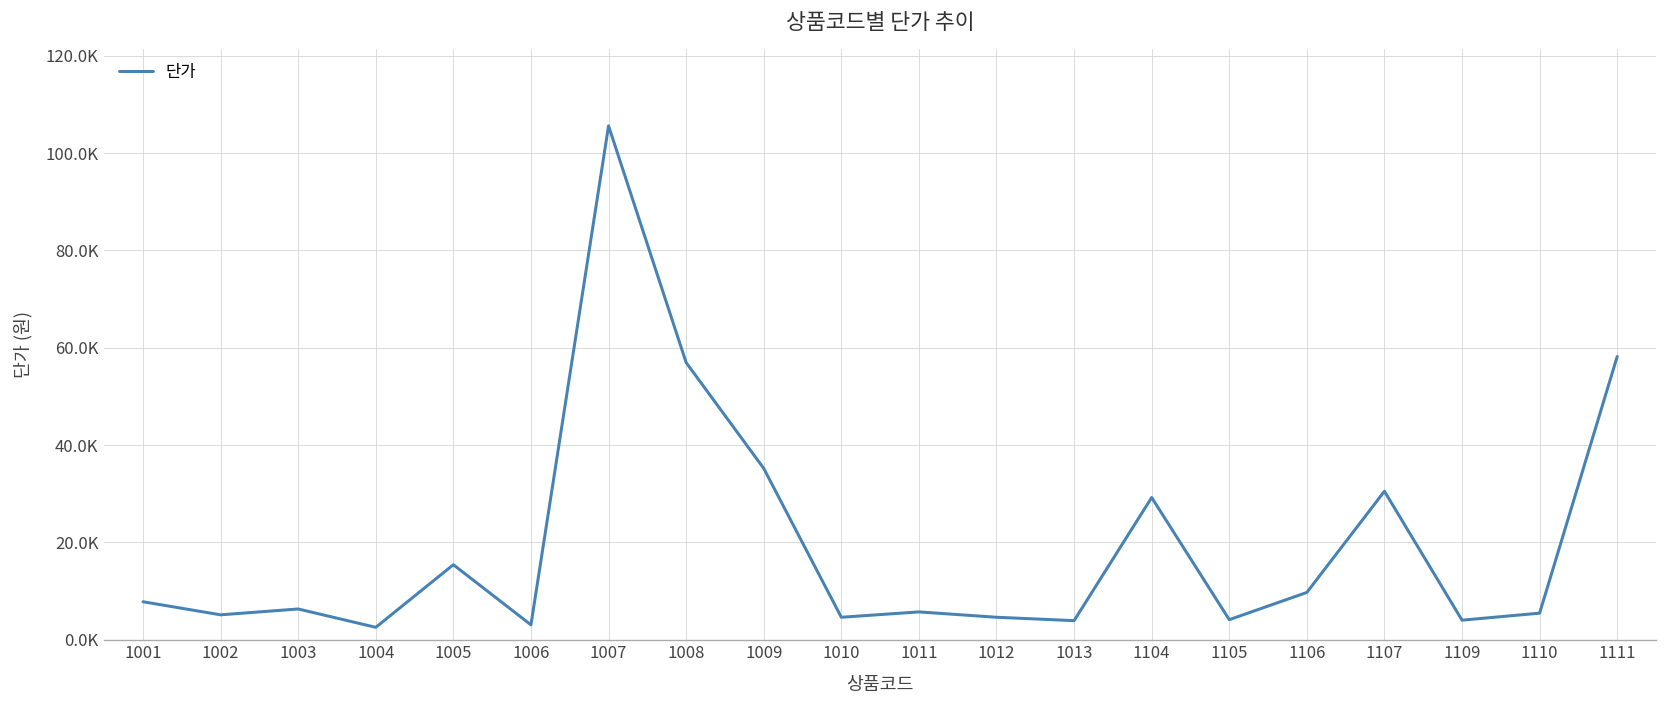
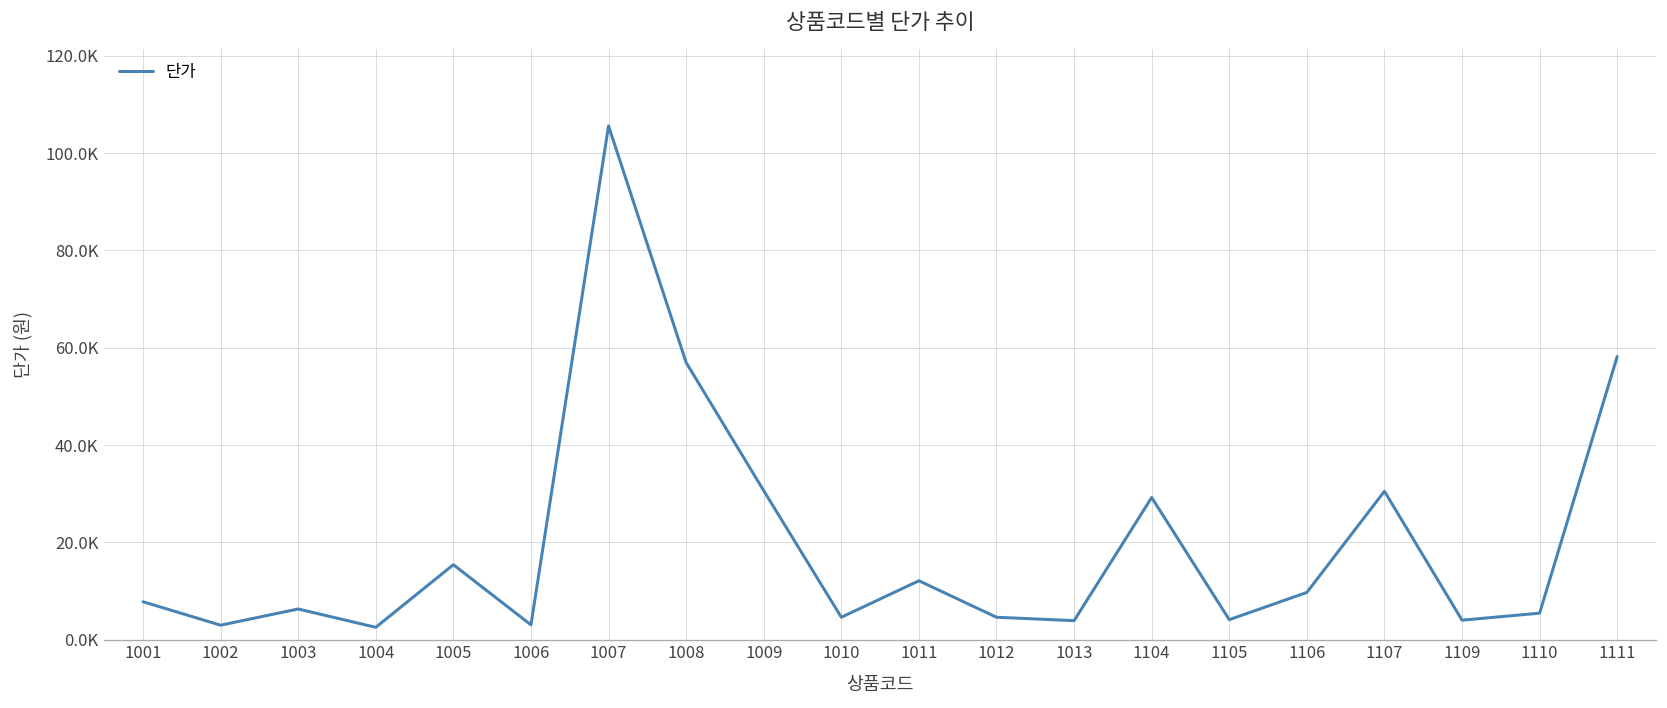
1002: 5000 -> 3000
1009: 35000 -> 31000
1011: 6000 -> 12000
